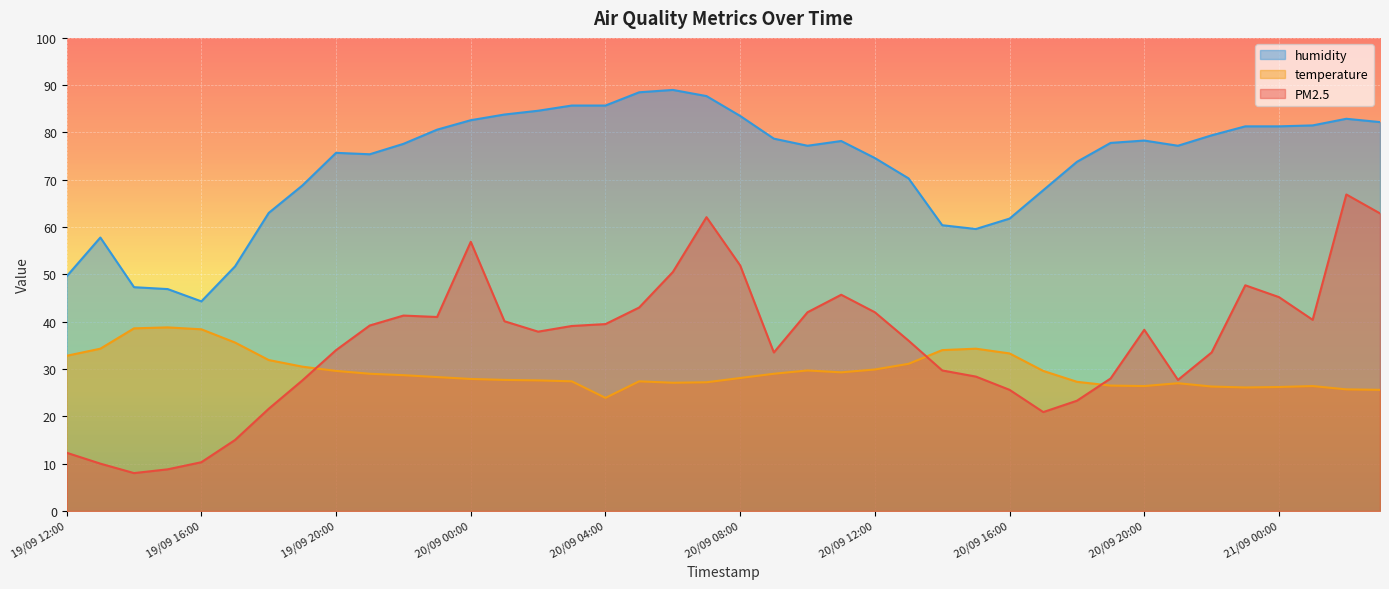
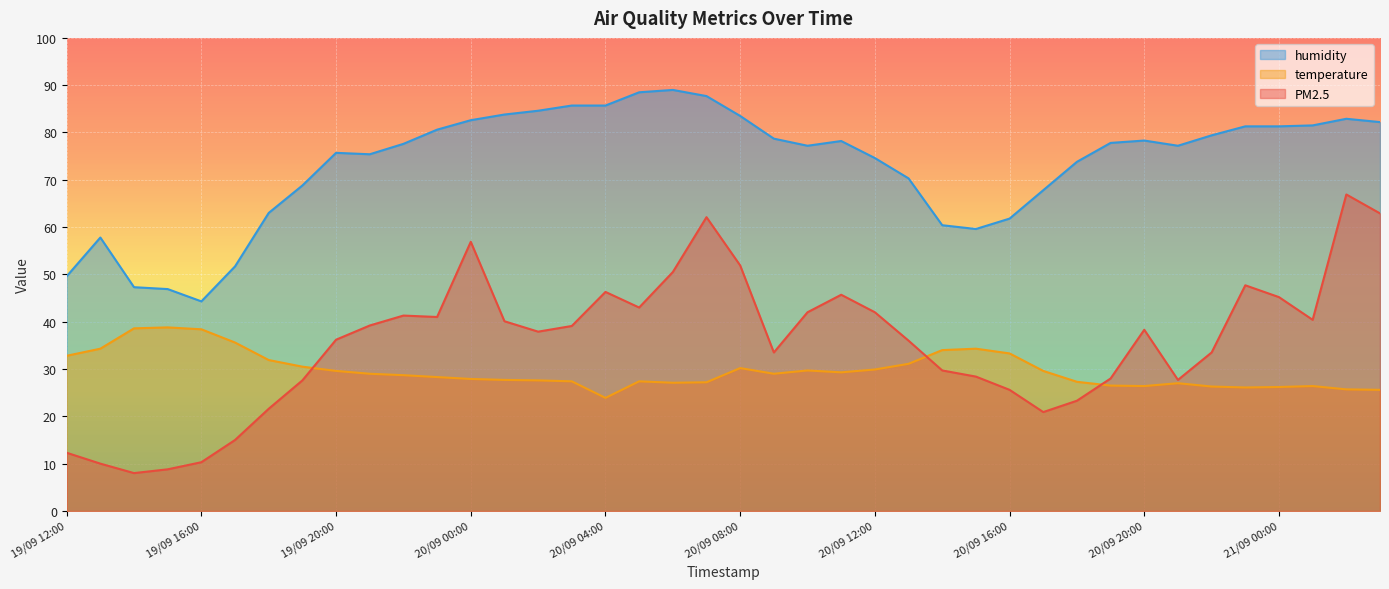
PM2.5, 19/09 20:00: 34 -> 36
PM2.5, 20/09 04:00: 40 -> 46
temperature, 20/09 08:00: 28 -> 30
